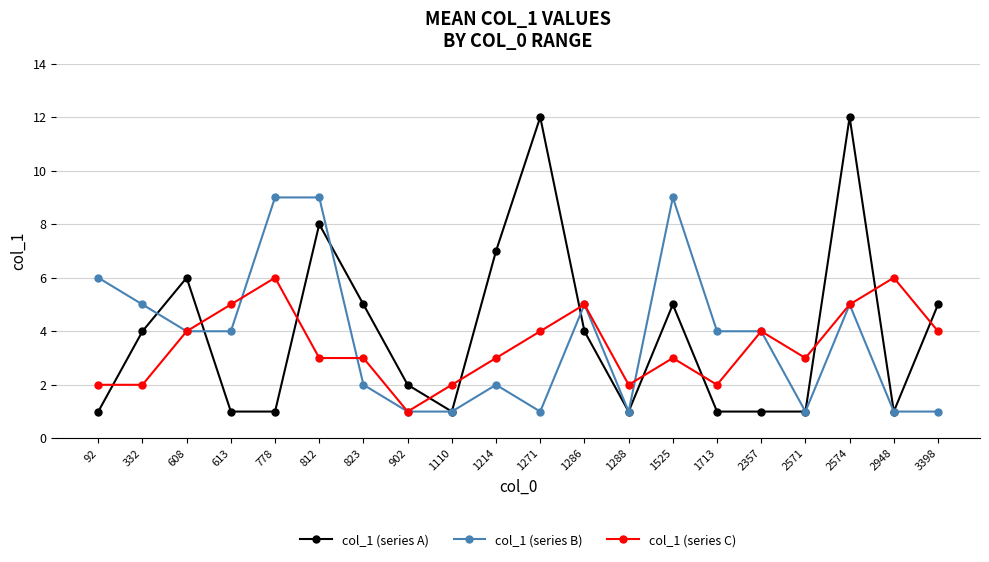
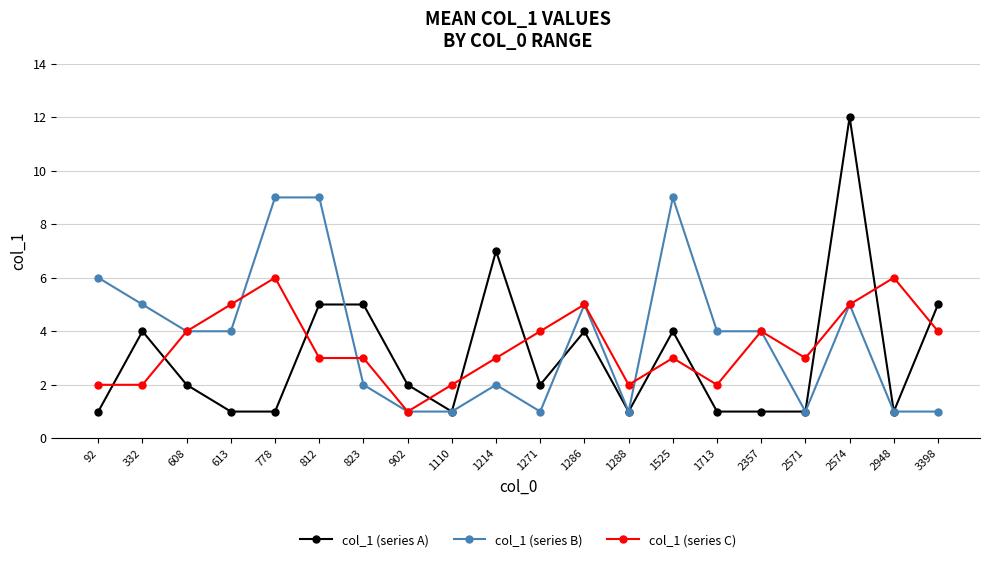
col_1 (series A), 608: 6 -> 2
col_1 (series A), 812: 8 -> 5
col_1 (series A), 1271: 12 -> 2
col_1 (series A), 1525: 5 -> 4
